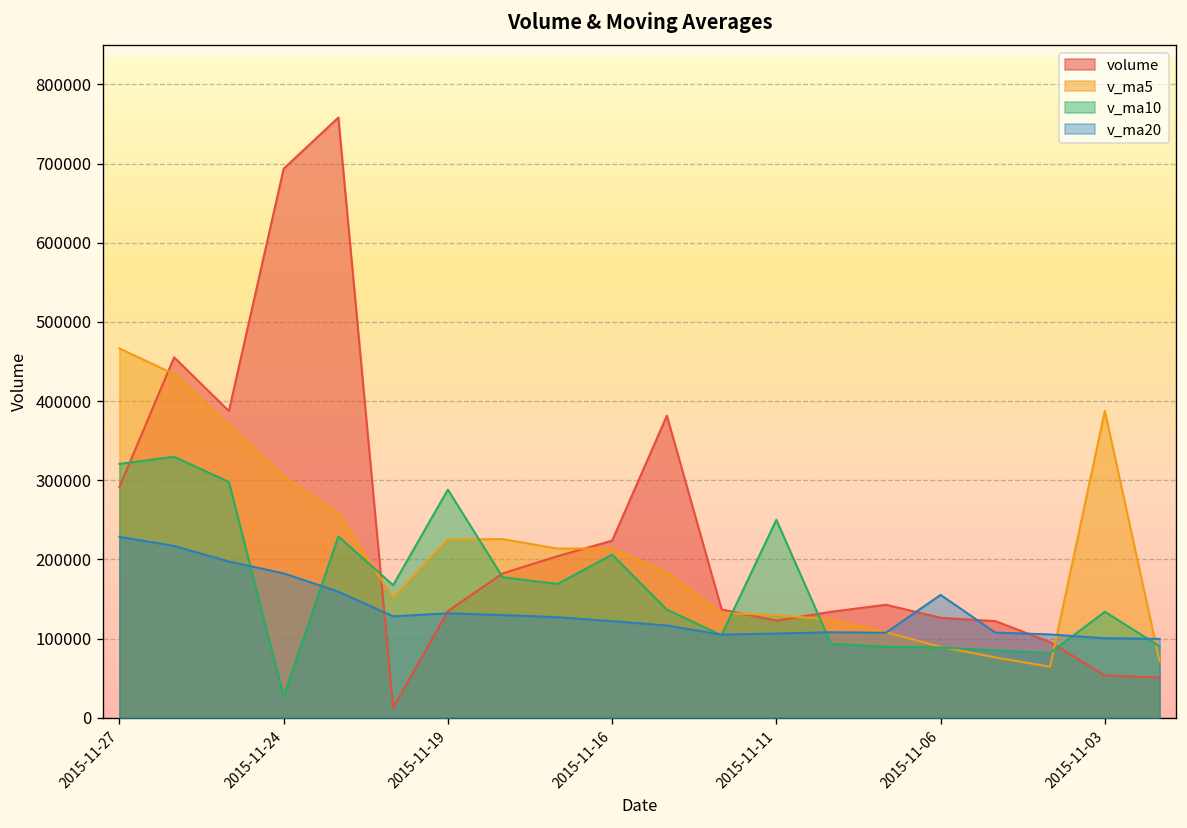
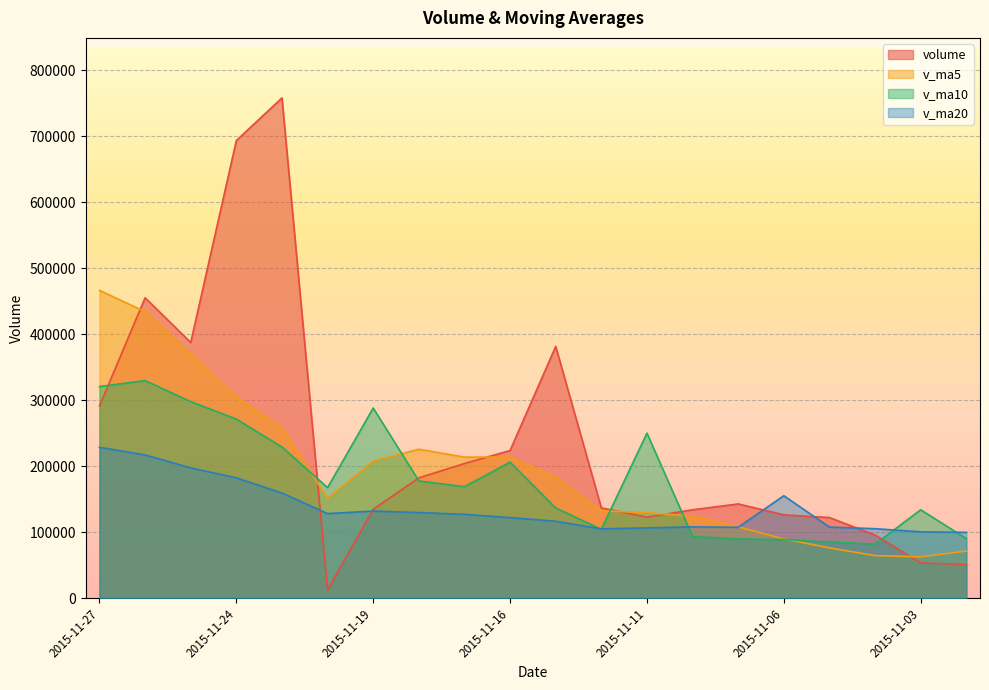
v_ma10, 2015-11-24: 30000 -> 270000
v_ma5, 2015-11-19: 230000 -> 210000
v_ma5, 2015-11-03: 390000 -> 60000
